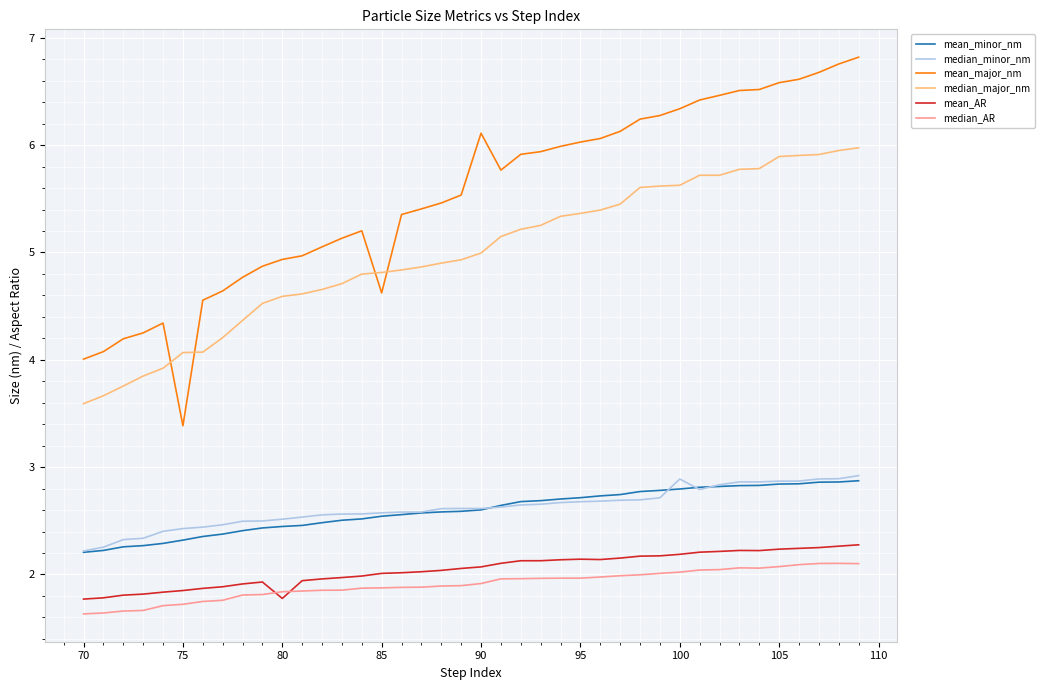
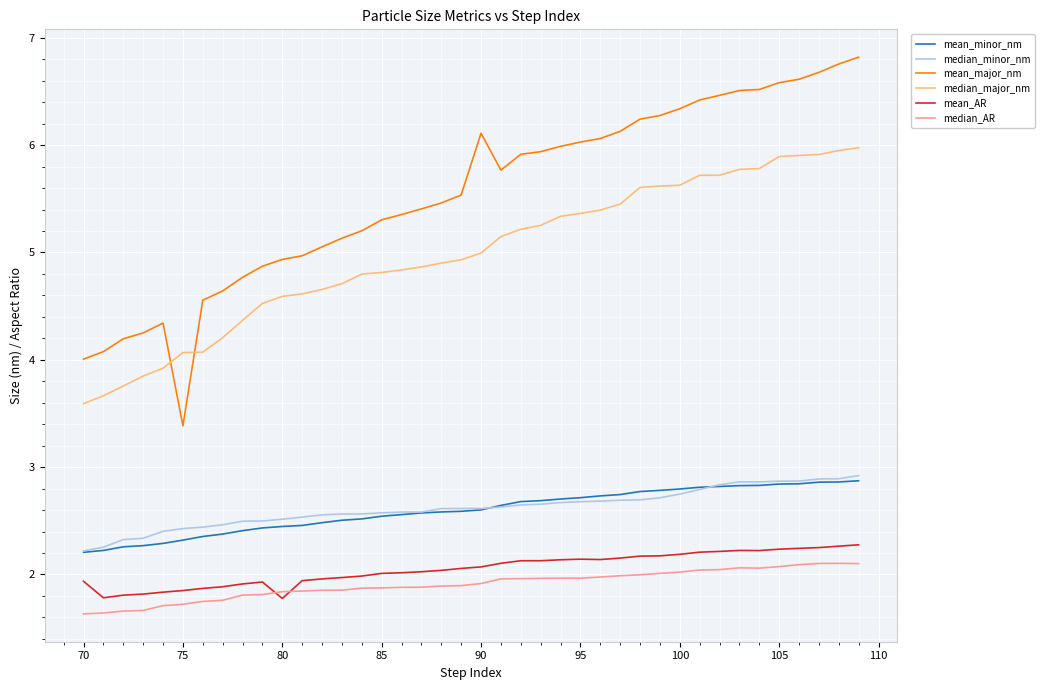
mean_AR, 70: 1.77 -> 1.94
mean_major_nm, 85: 4.62 -> 5.30
median_minor_nm, 100: 2.89 -> 2.75
